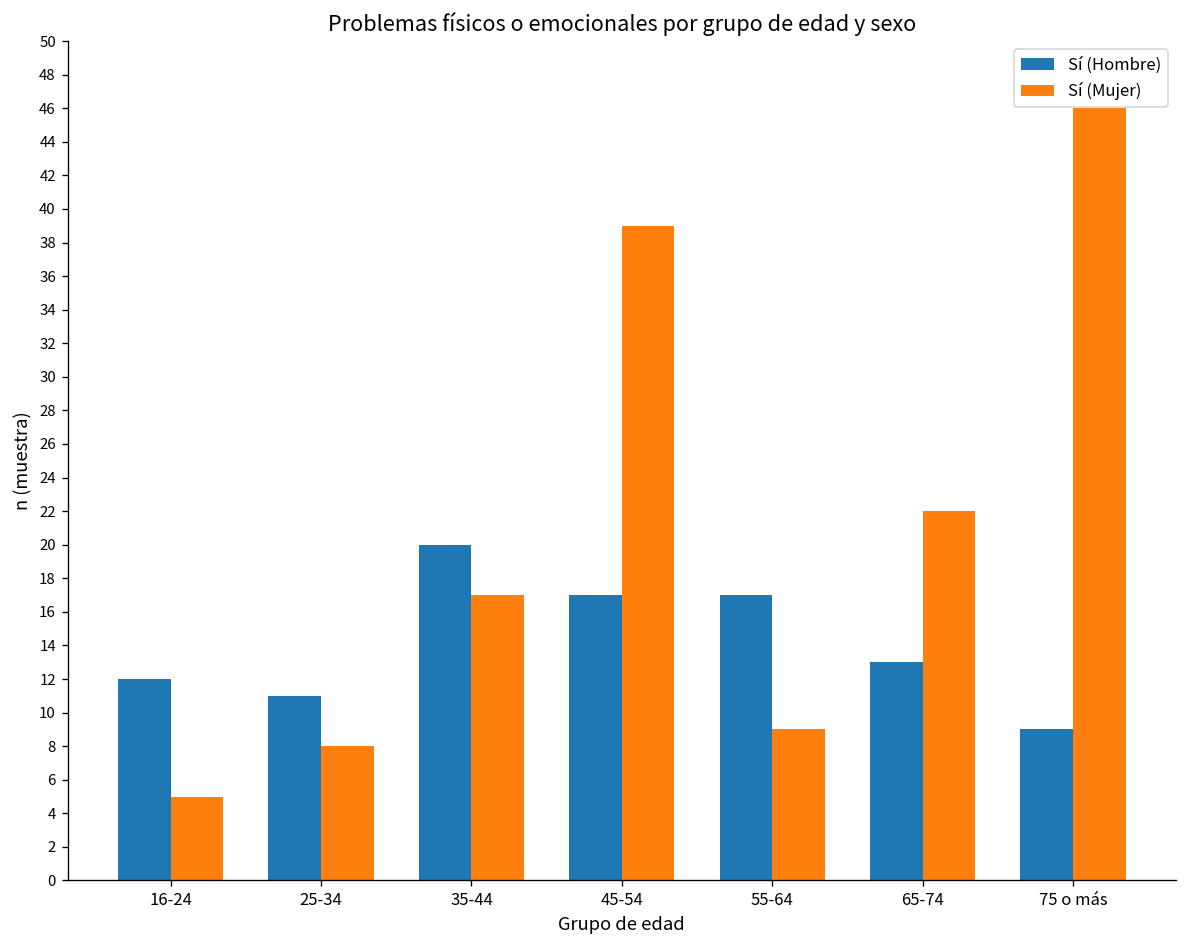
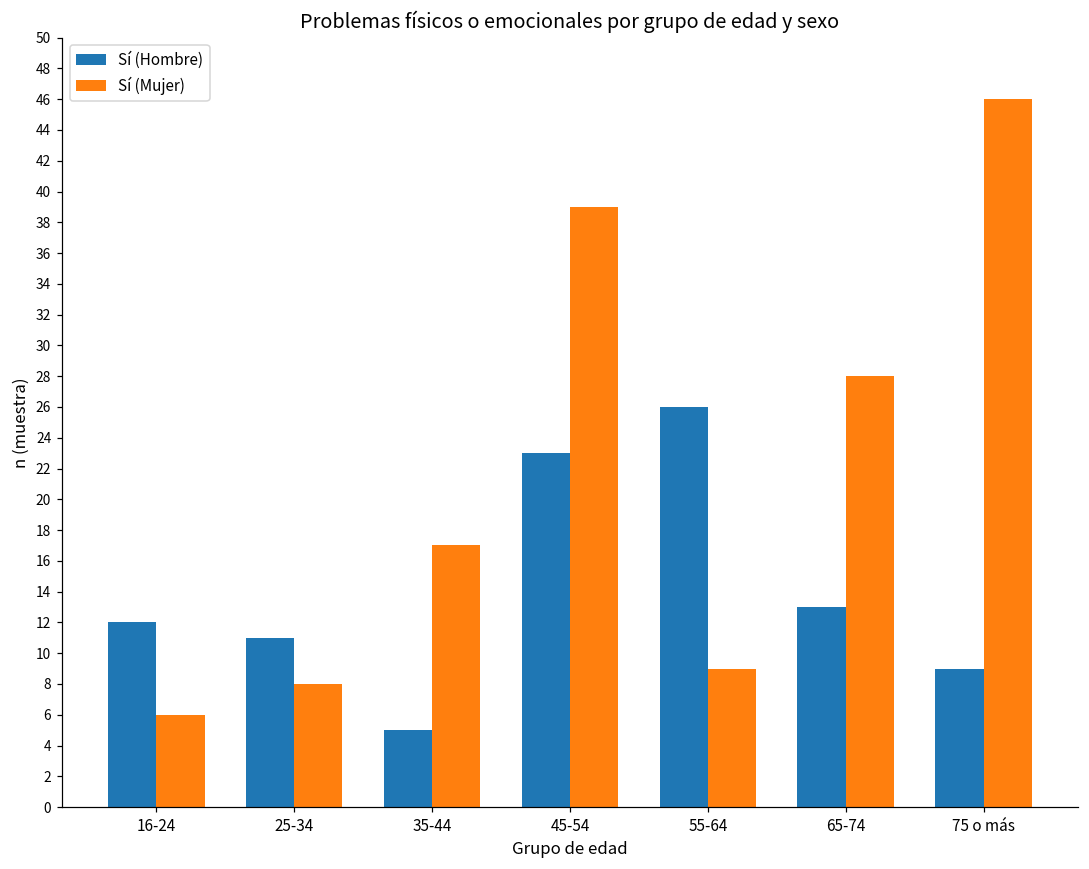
Sí (Mujer), 16-24: 5 -> 6
Sí (Hombre), 35-44: 20 -> 5
Sí (Hombre), 45-54: 17 -> 23
Sí (Hombre), 55-64: 17 -> 26
Sí (Mujer), 65-74: 22 -> 28
